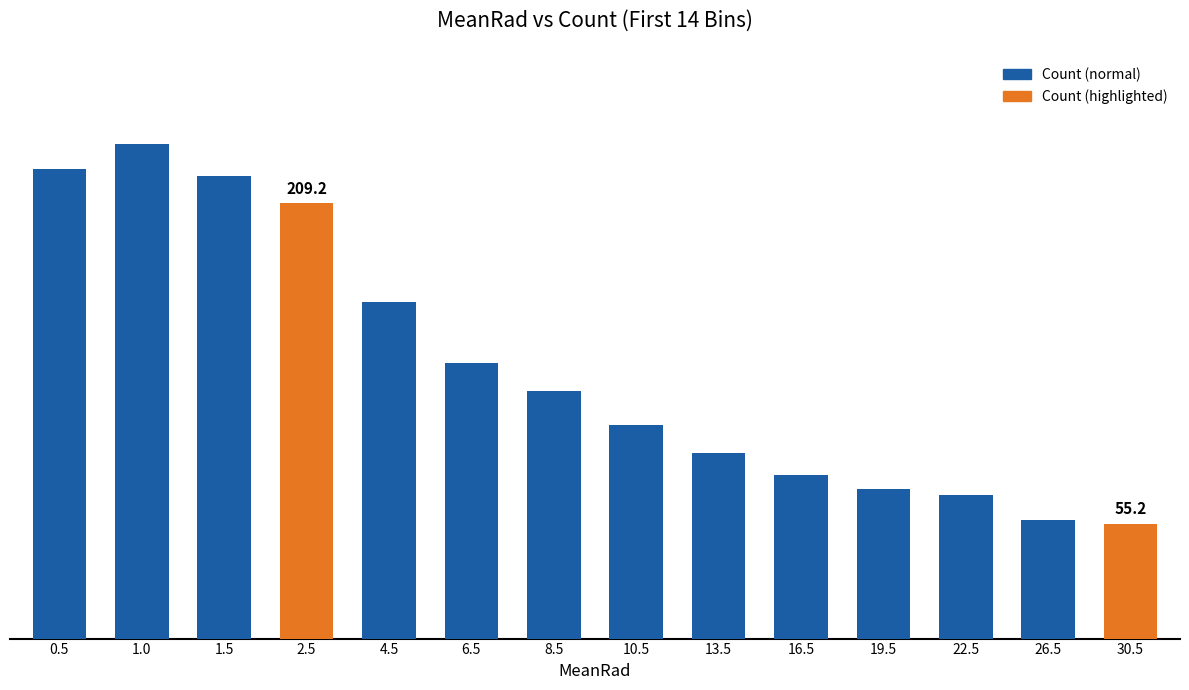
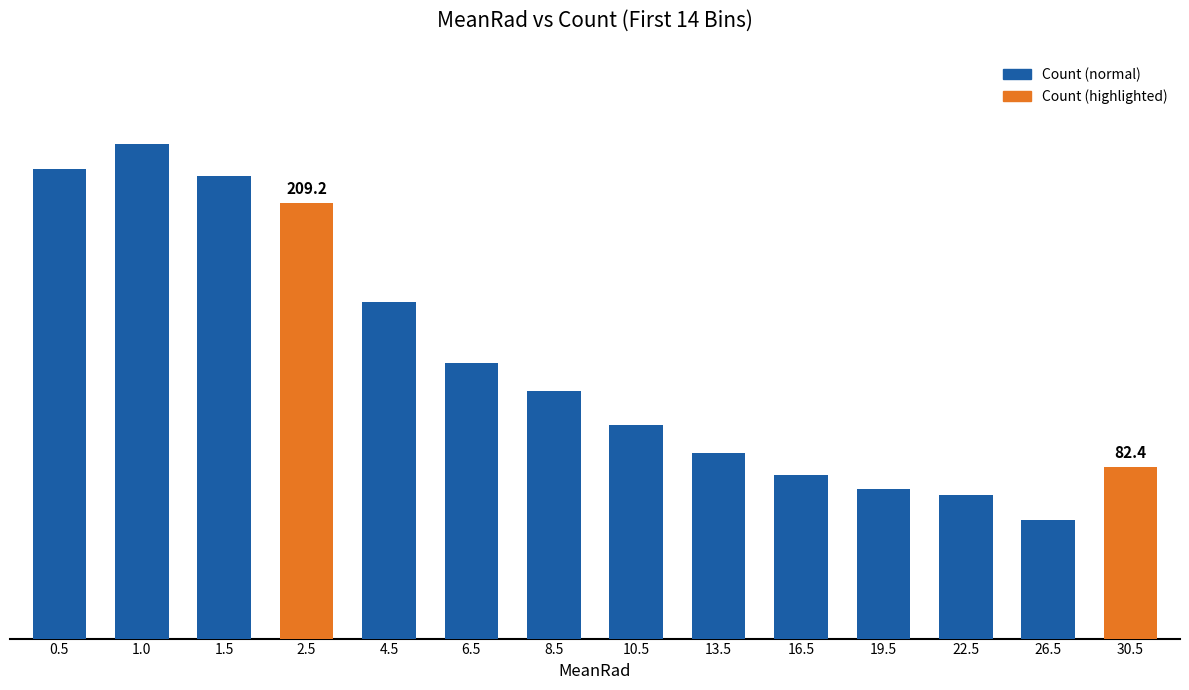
30.5: 55.2 -> 82.4
